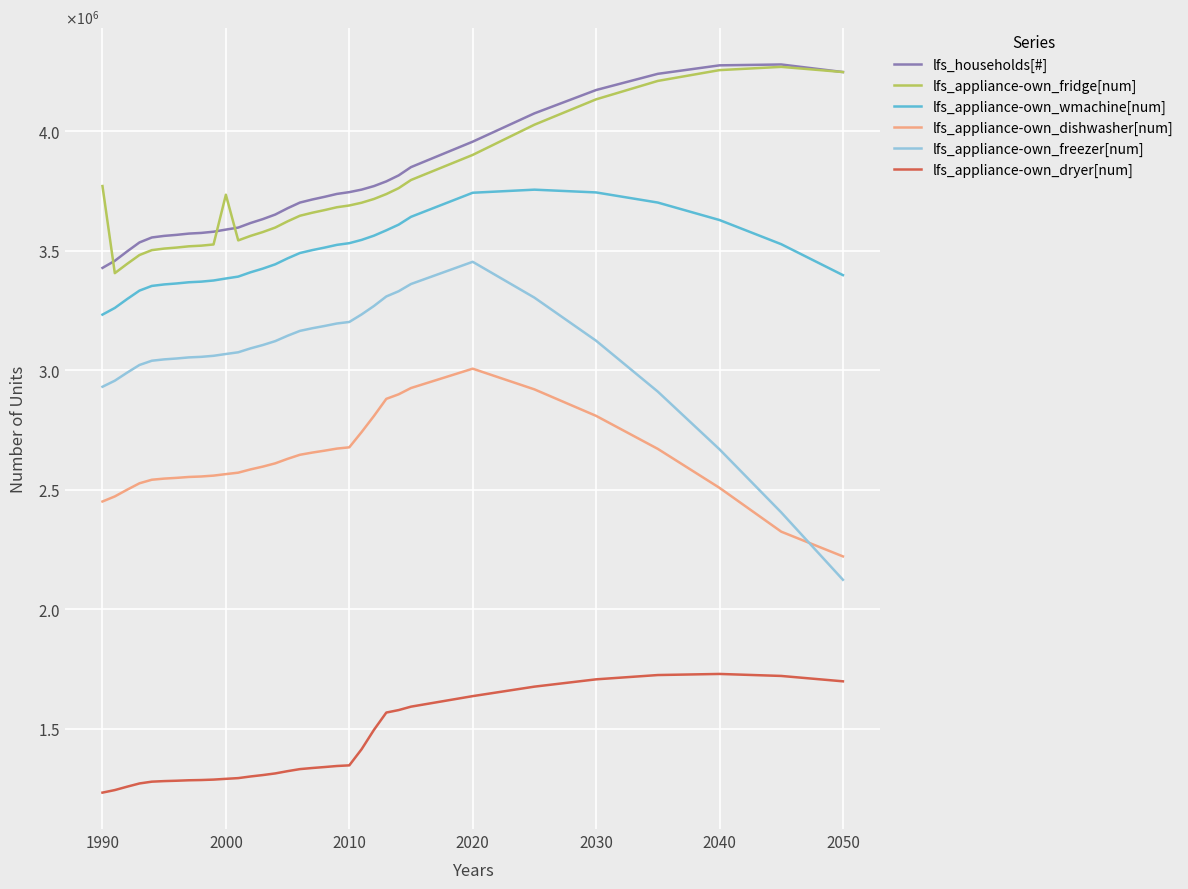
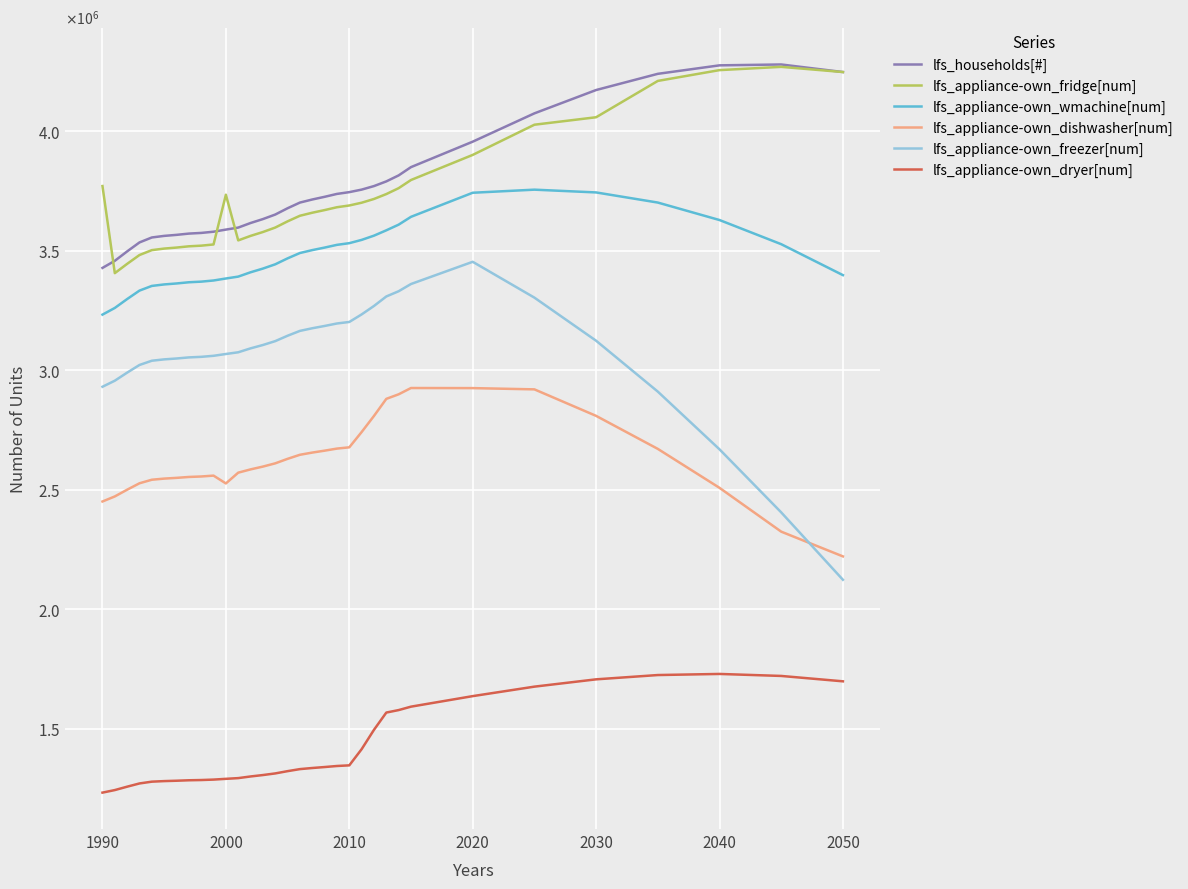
lfs_appliance-own_dishwasher[num], 2000: 2570000 -> 2530000
lfs_appliance-own_dishwasher[num], 2020: 3010000 -> 2930000
lfs_appliance-own_fridge[num], 2030: 4130000 -> 4060000
